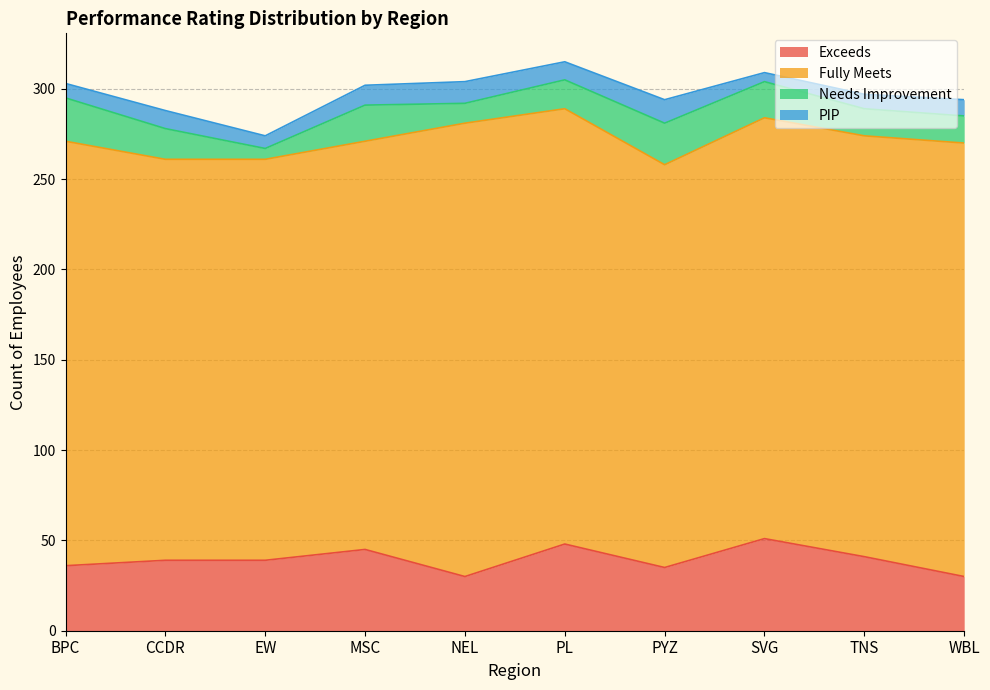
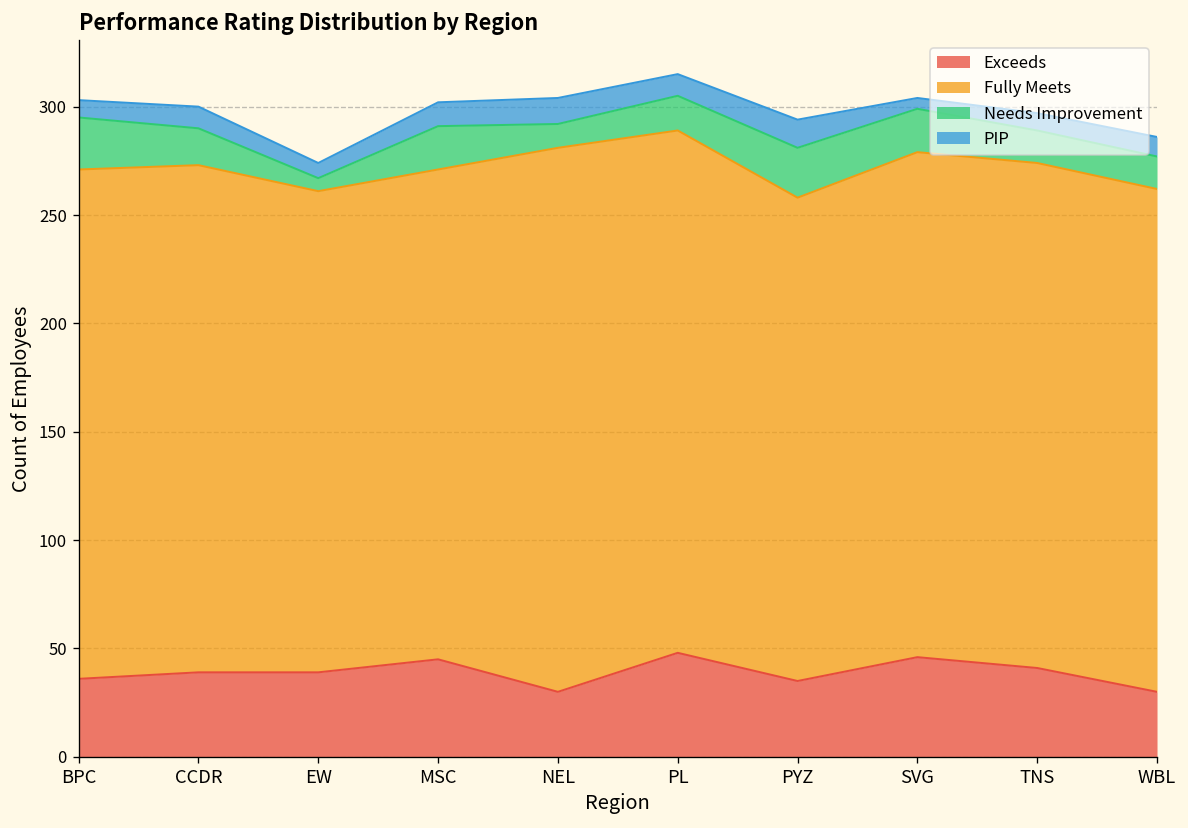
Fully Meets, CCDR: 222 -> 234
Exceeds, SVG: 51 -> 46
Fully Meets, WBL: 240 -> 232
